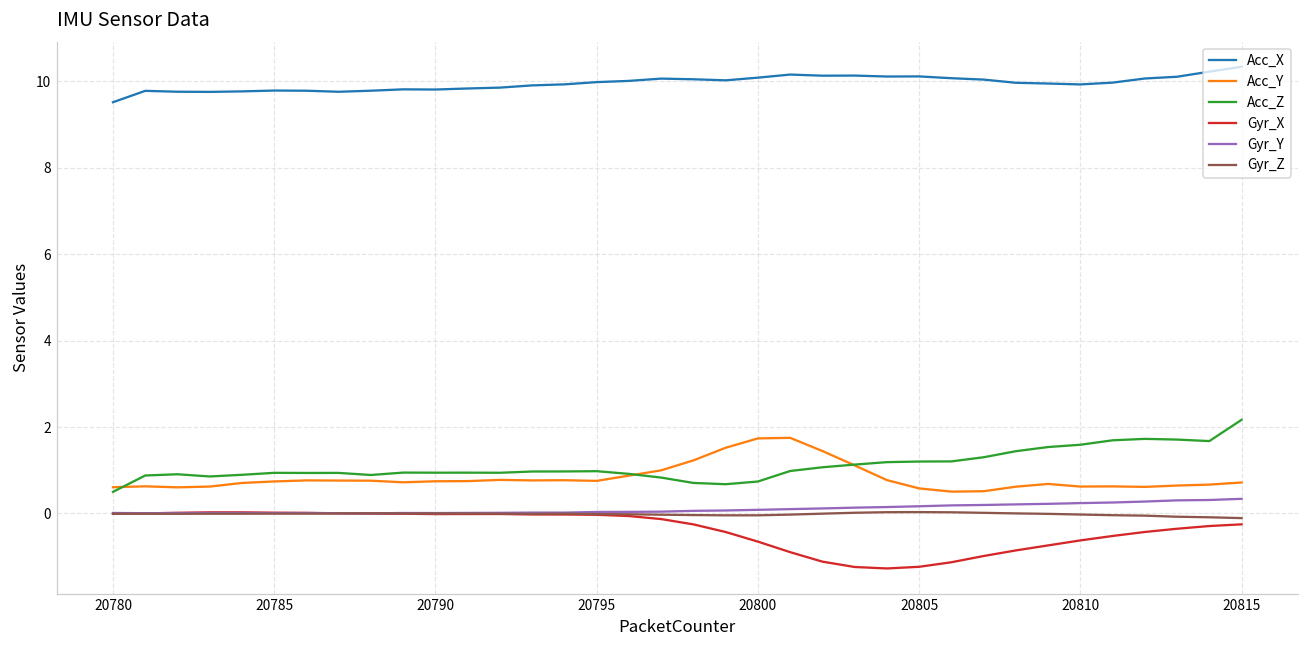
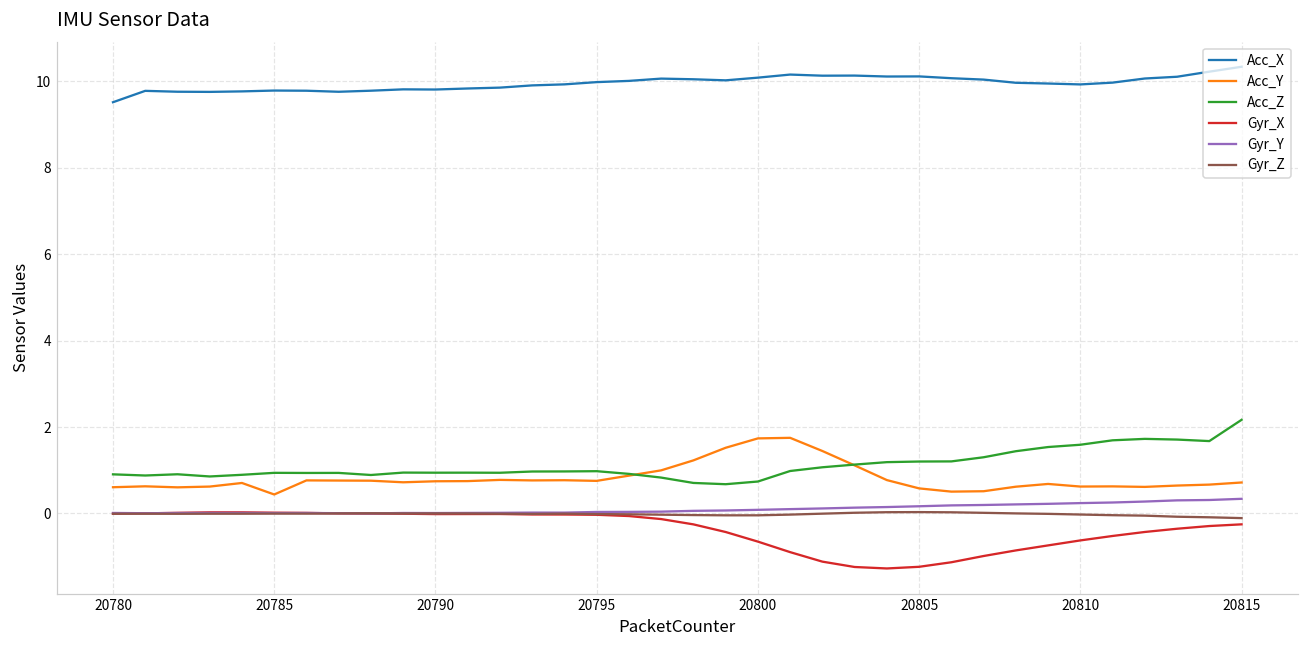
Acc_Z, 20780: 0.5 -> 0.9
Acc_Y, 20785: 0.7 -> 0.4
